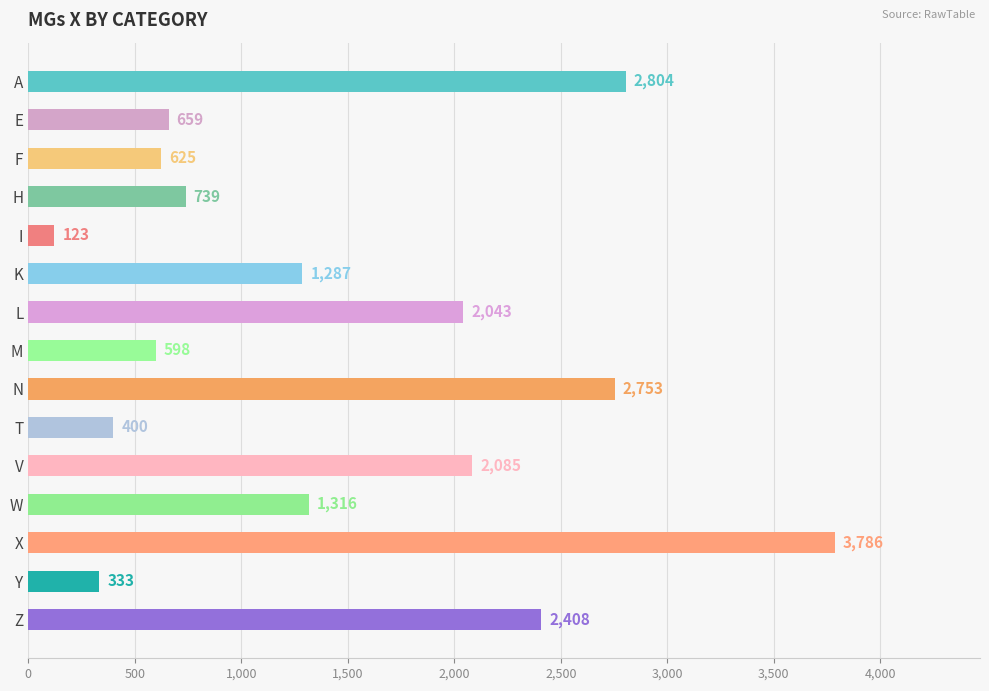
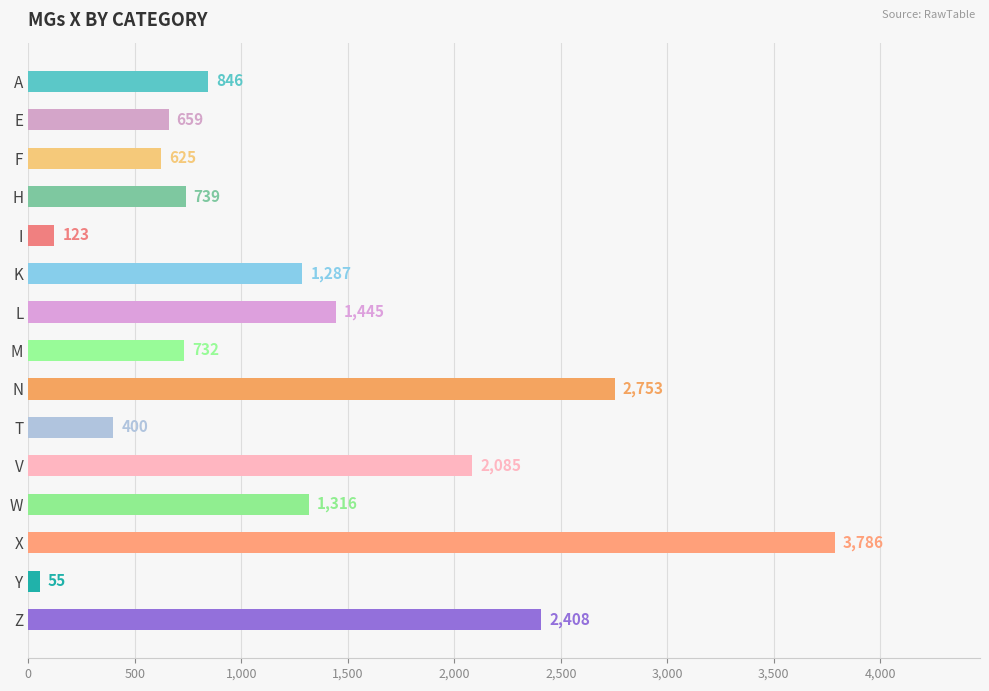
A: 2,804 -> 846
L: 2,043 -> 1,445
M: 598 -> 732
Y: 333 -> 55
